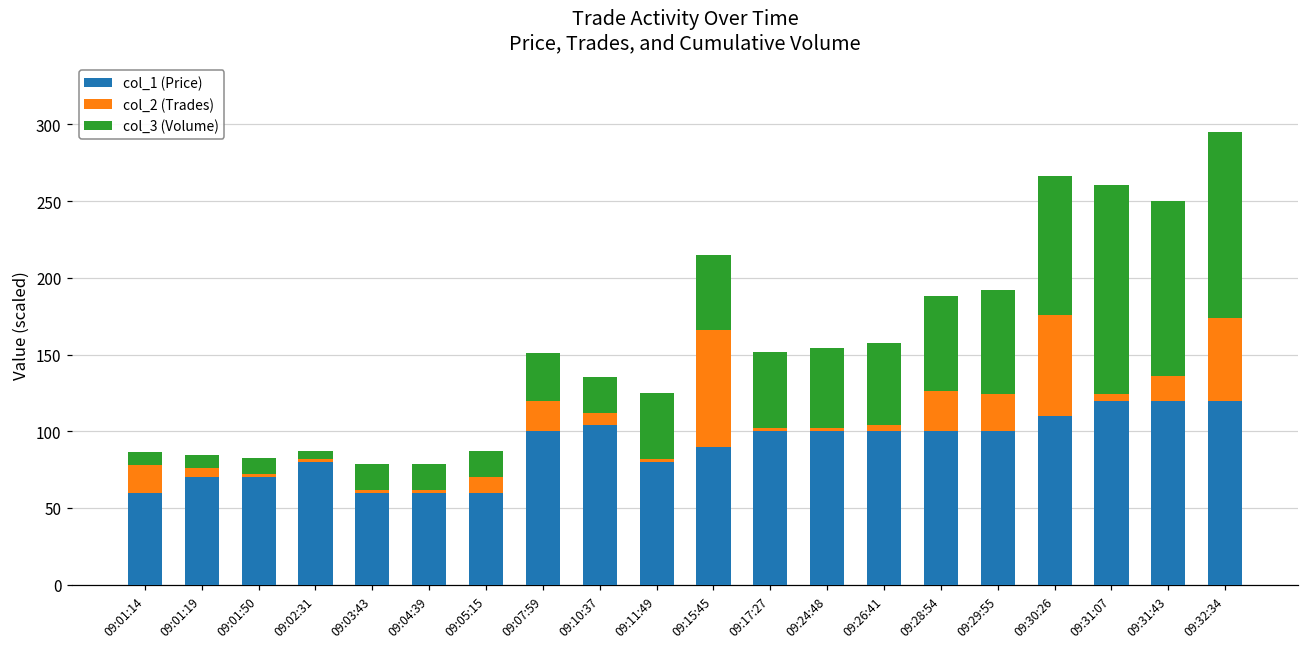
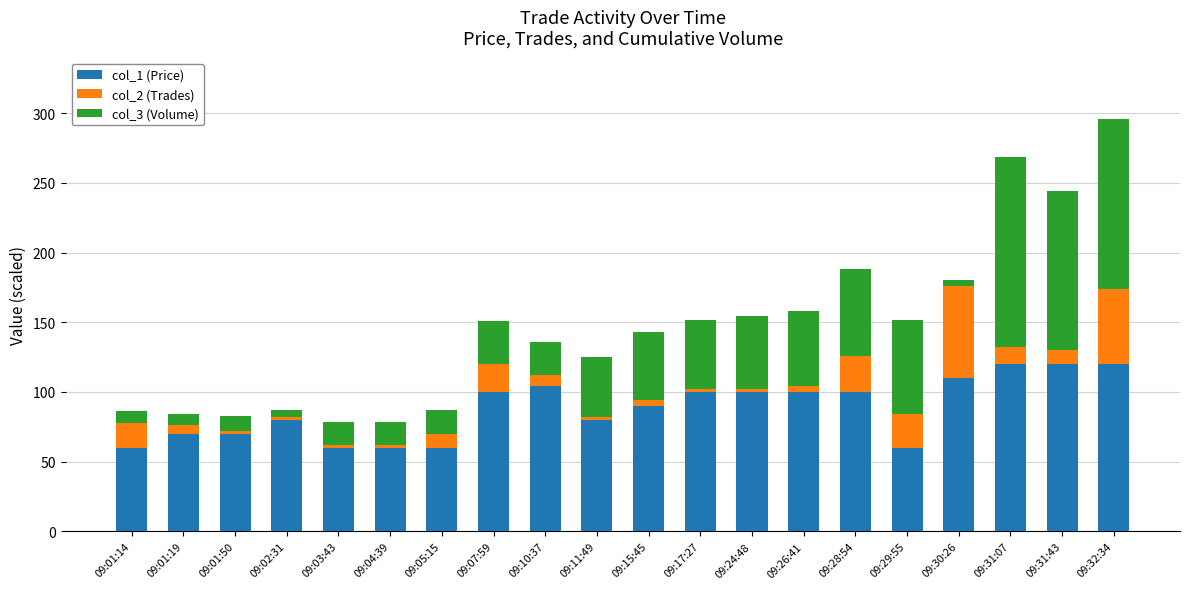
col_2 (Trades), 09:15:45: 76 -> 4
col_1 (Price), 09:29:55: 100 -> 60
col_3 (Volume), 09:30:26: 90 -> 4
col_2 (Trades), 09:31:07: 4 -> 12
col_2 (Trades), 09:31:43: 16 -> 10
